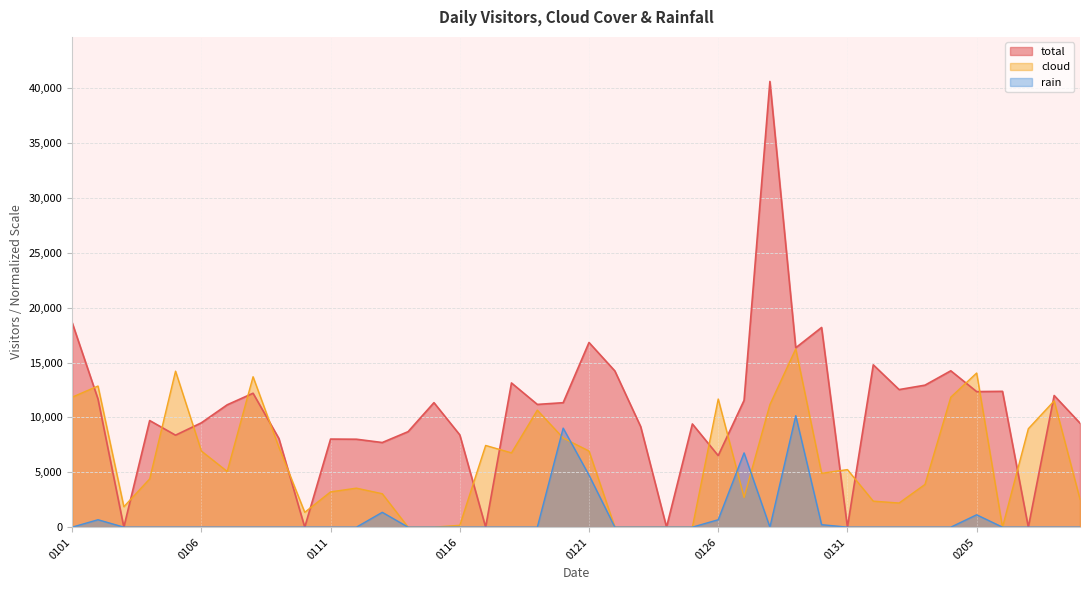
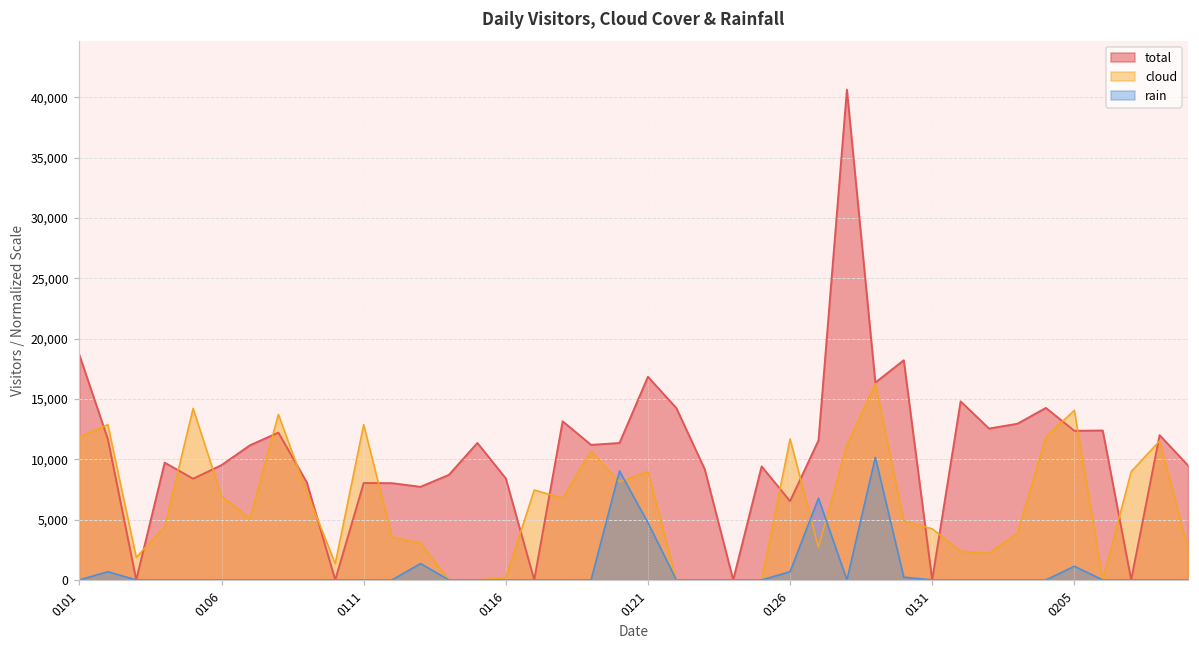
cloud, 0111: 3,200 -> 12,900
cloud, 0121: 6,900 -> 9,000
cloud, 0131: 5,200 -> 4,200
